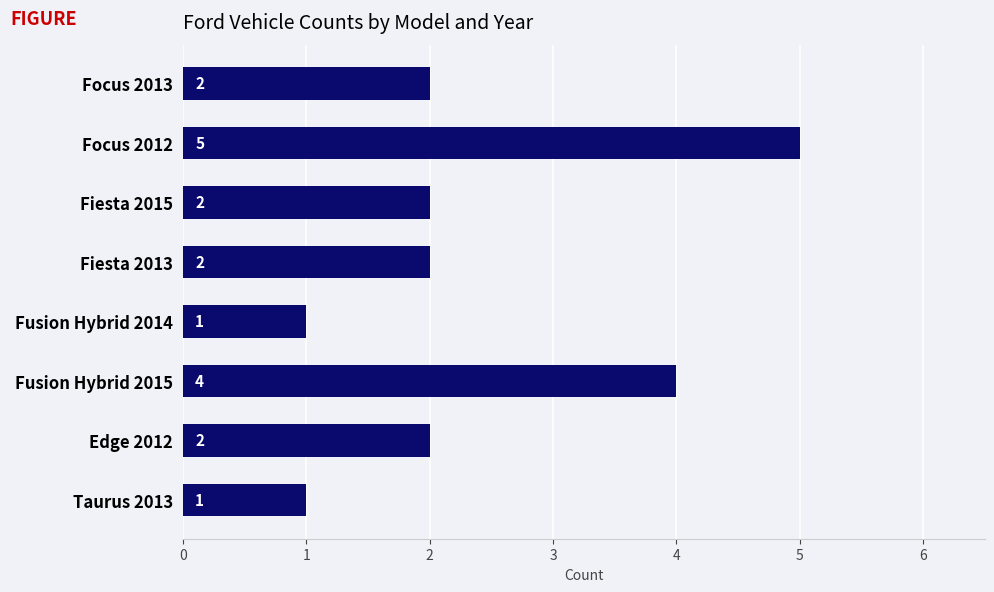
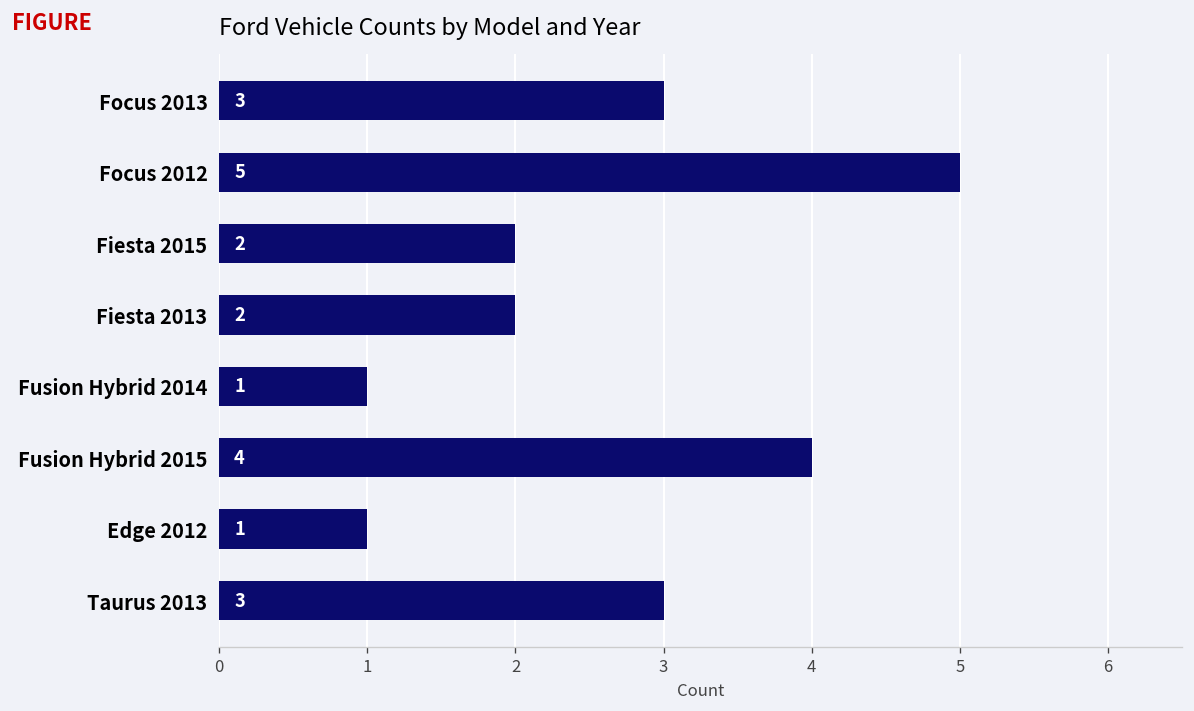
Focus 2013: 2 -> 3
Edge 2012: 2 -> 1
Taurus 2013: 1 -> 3
